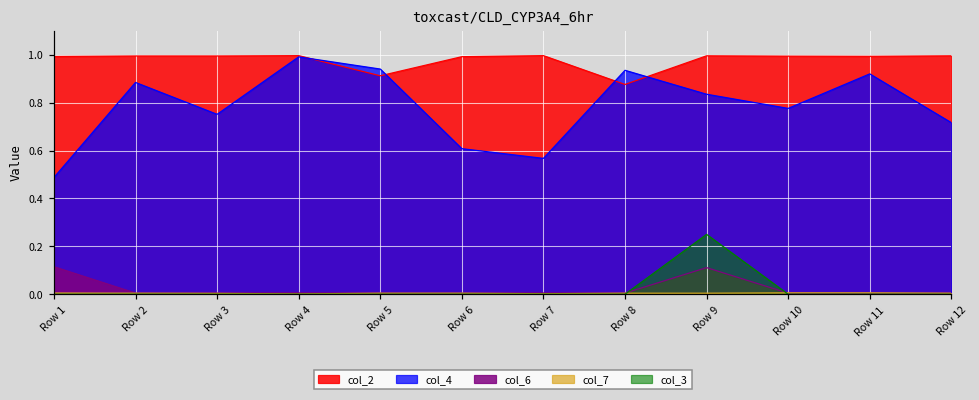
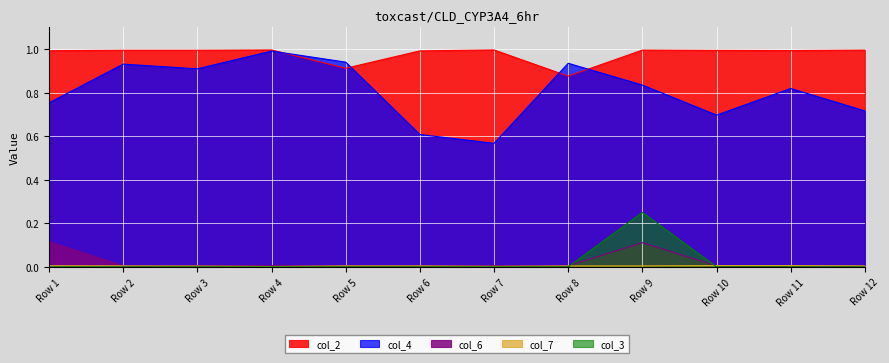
col_4, Row 1: 0.49 -> 0.75
col_4, Row 2: 0.88 -> 0.93
col_4, Row 3: 0.75 -> 0.91
col_4, Row 10: 0.78 -> 0.70
col_4, Row 11: 0.92 -> 0.82
